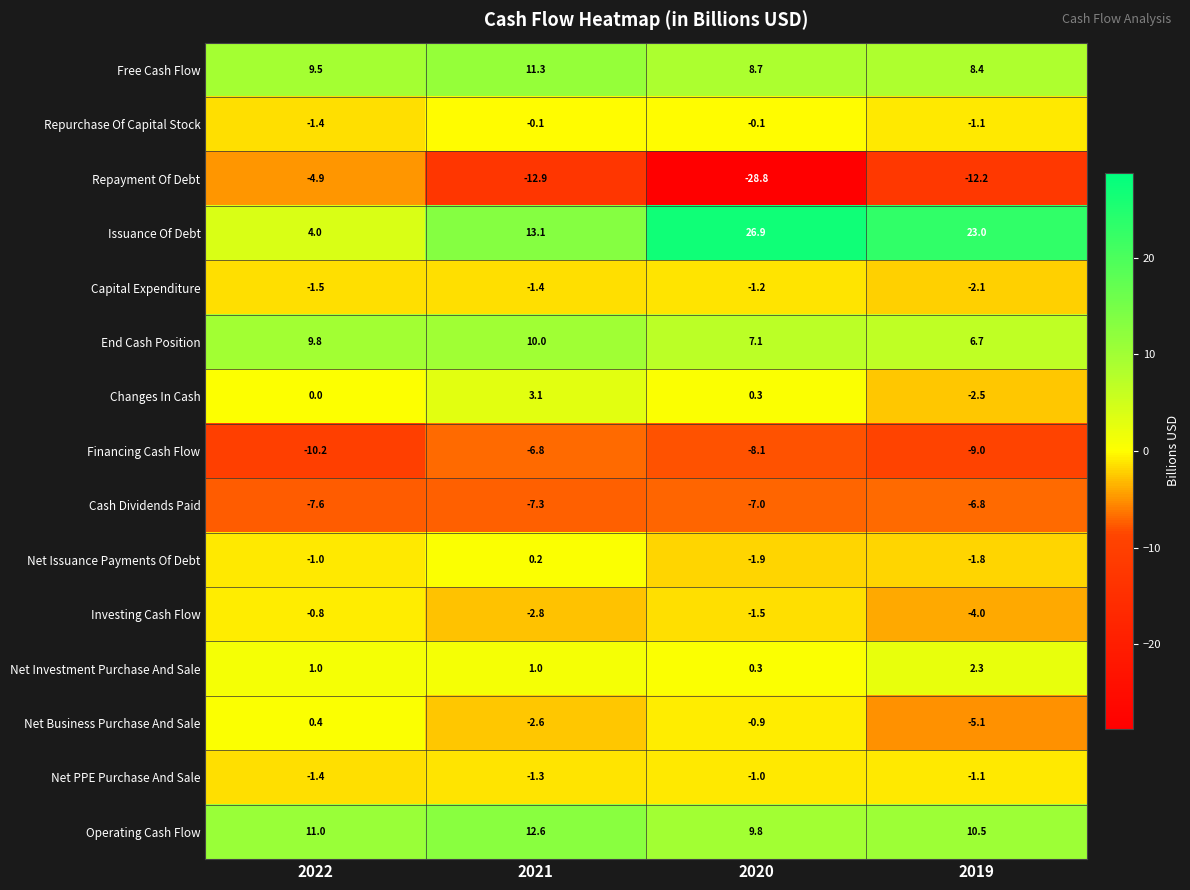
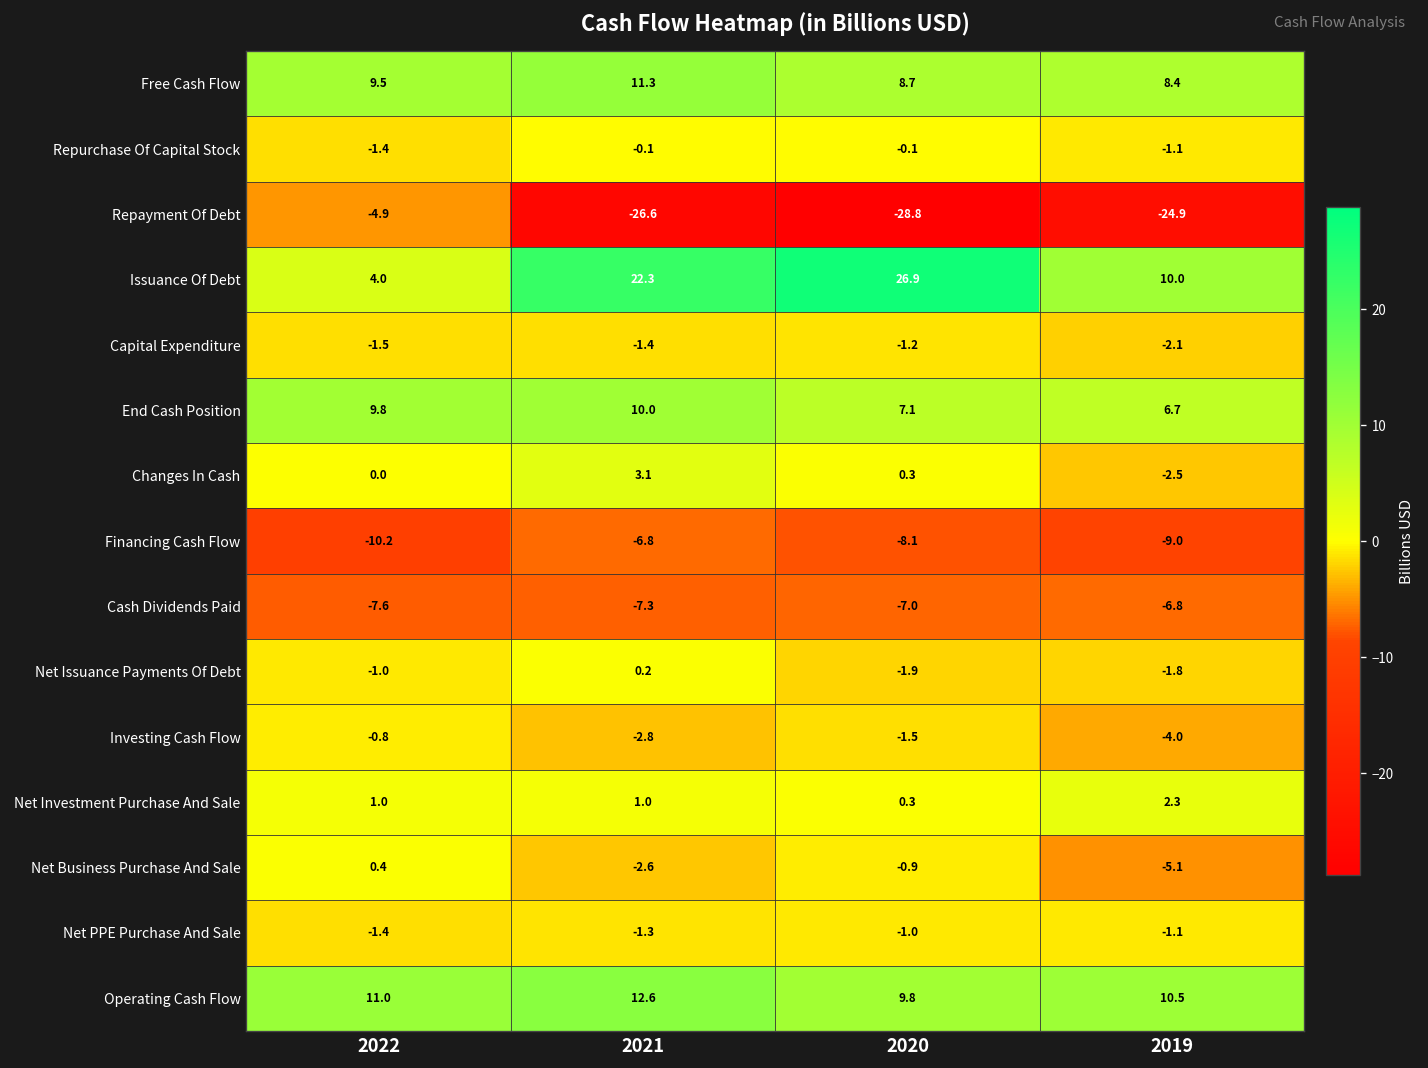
Repayment Of Debt, 2021: -12.9 -> -26.6
Repayment Of Debt, 2019: -12.2 -> -24.9
Issuance Of Debt, 2021: 13.1 -> 22.3
Issuance Of Debt, 2019: 23.0 -> 10.0
